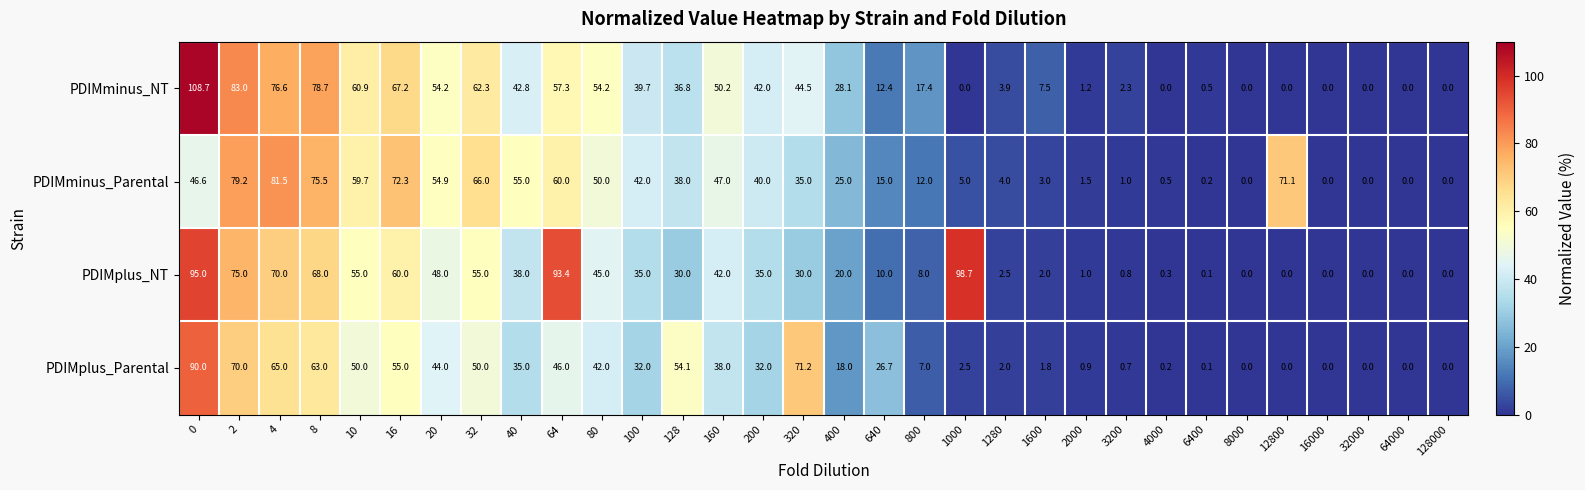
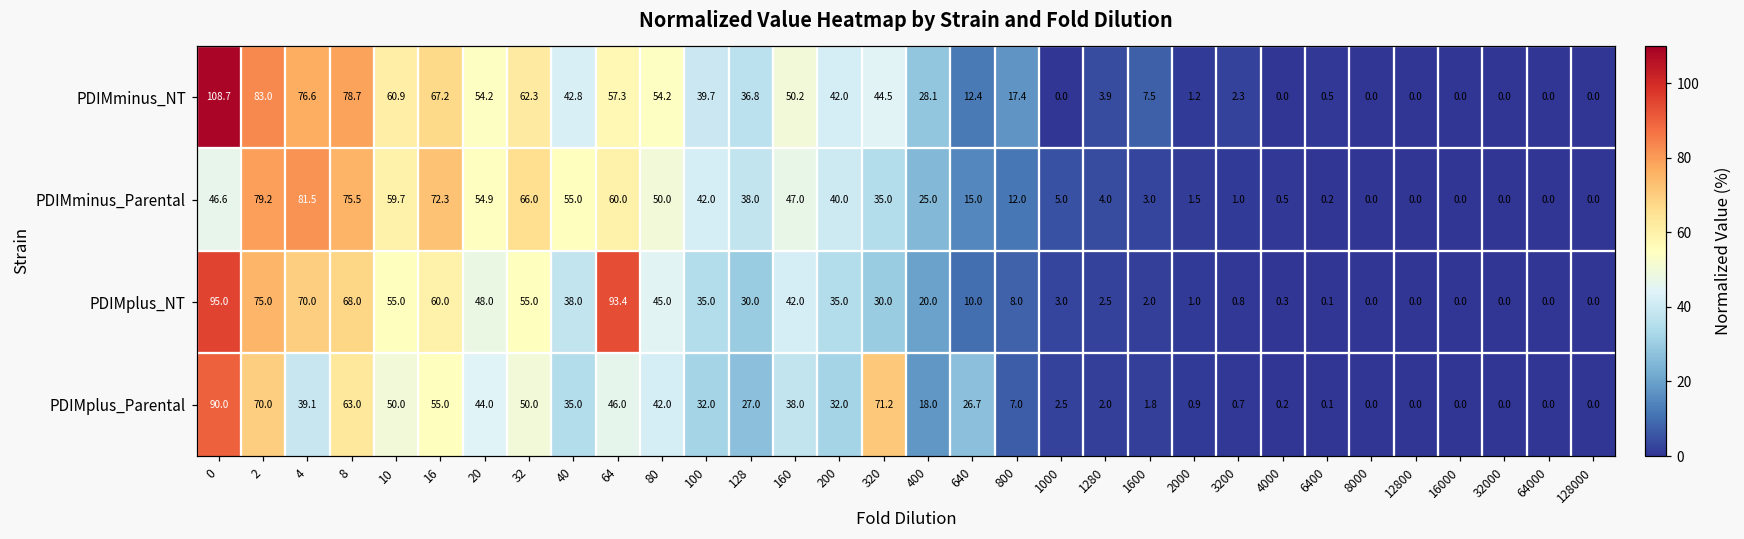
PDIMminus_Parental, 12800: 71.1 -> 0.0
PDIMplus_NT, 1000: 98.7 -> 3.0
PDIMplus_Parental, 4: 65.0 -> 39.1
PDIMplus_Parental, 128: 54.1 -> 27.0
